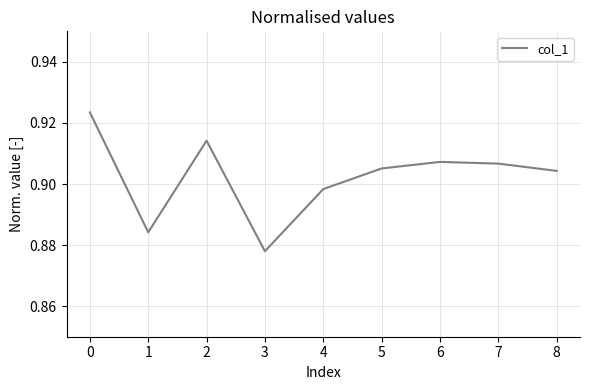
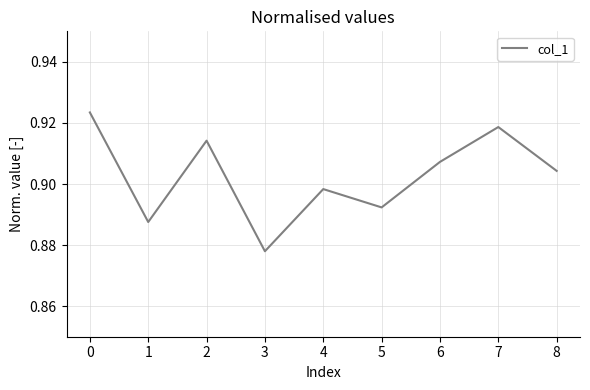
1: 0.884 -> 0.888
5: 0.905 -> 0.892
7: 0.907 -> 0.919
